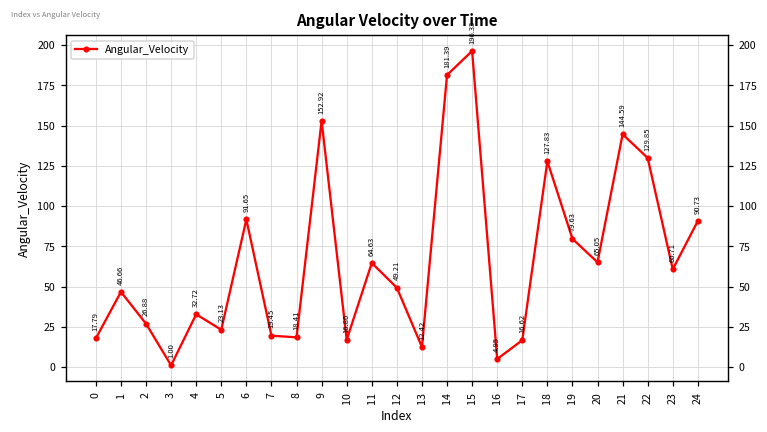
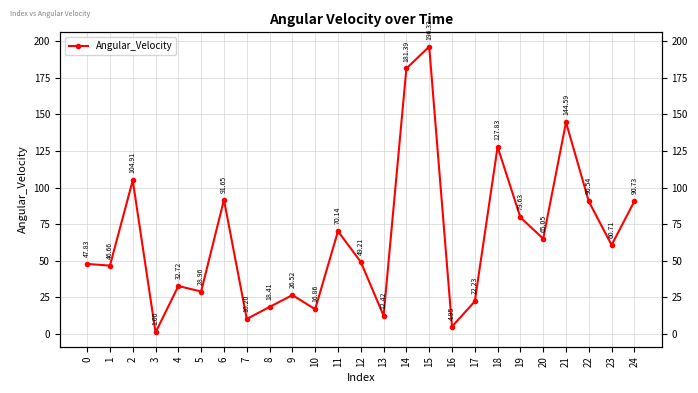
0: 17.79 -> 47.83
2: 26.88 -> 104.91
5: 23.13 -> 28.96
7: 19.45 -> 10.20
9: 152.92 -> 26.52
11: 64.63 -> 70.14
17: 16.62 -> 22.23
22: 129.85 -> 90.54
